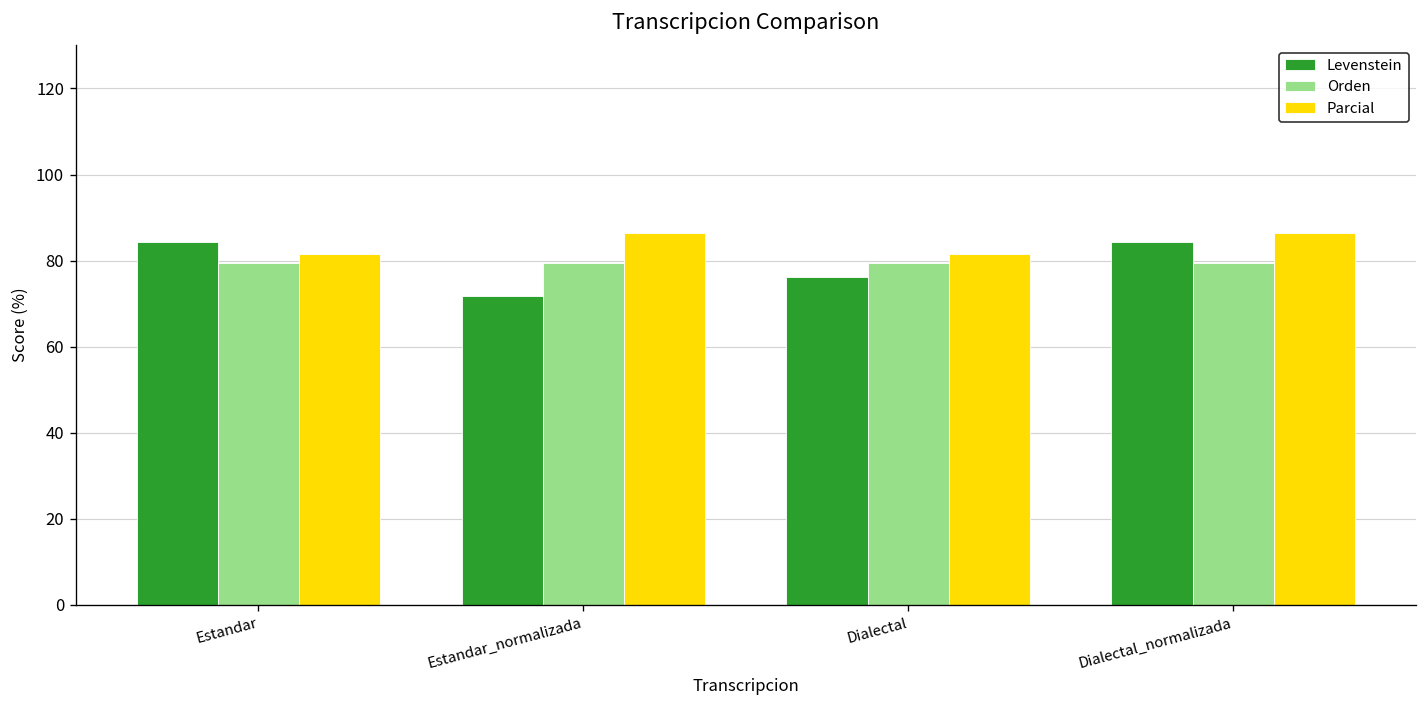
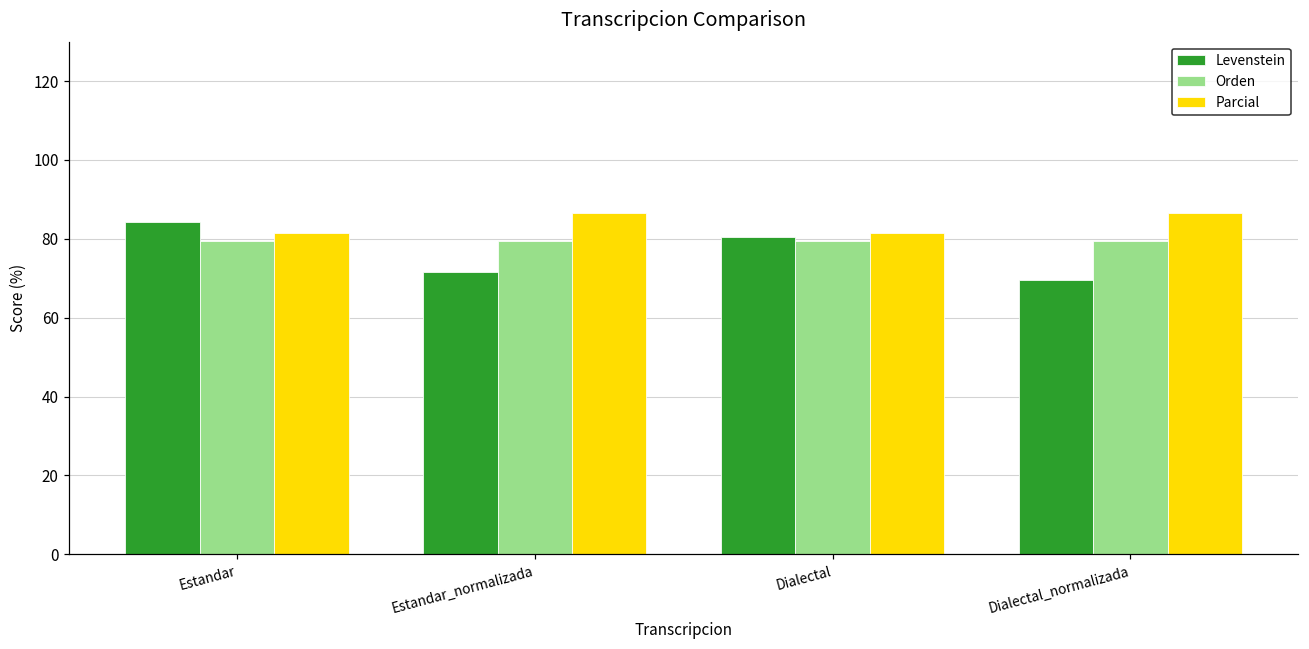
Levenstein, Dialectal: 76 -> 80
Levenstein, Dialectal_normalizada: 84 -> 70
